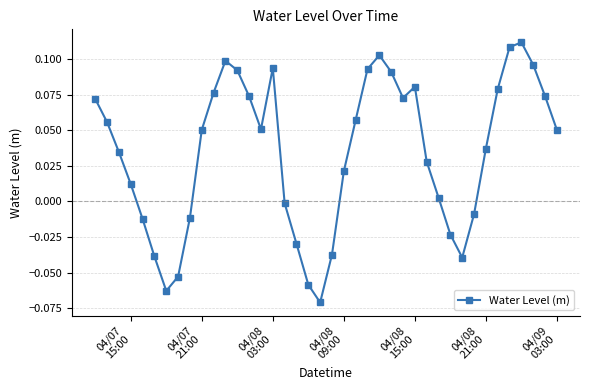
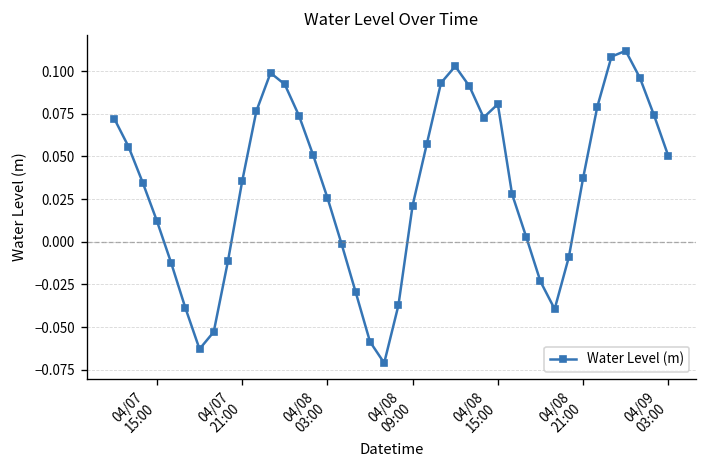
04/07 21:00: 0.050 -> 0.035
04/08 03:00: 0.094 -> 0.026
